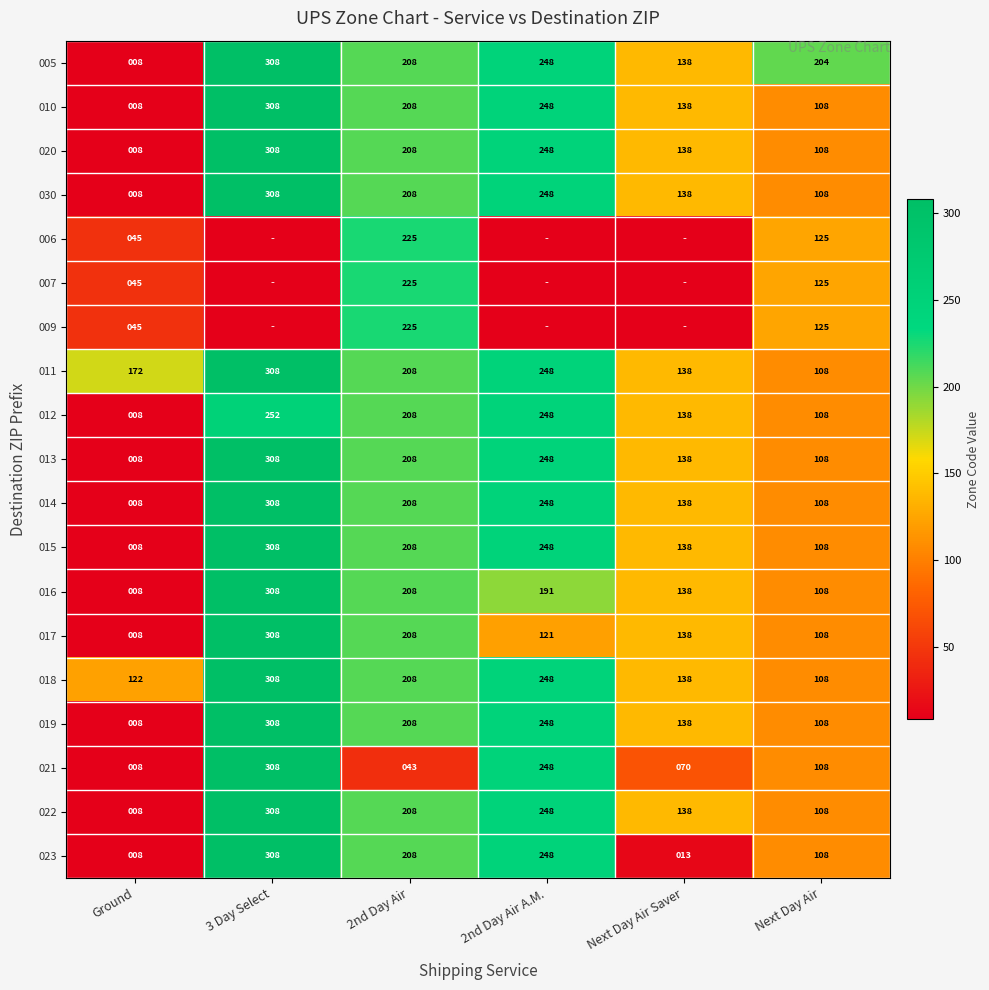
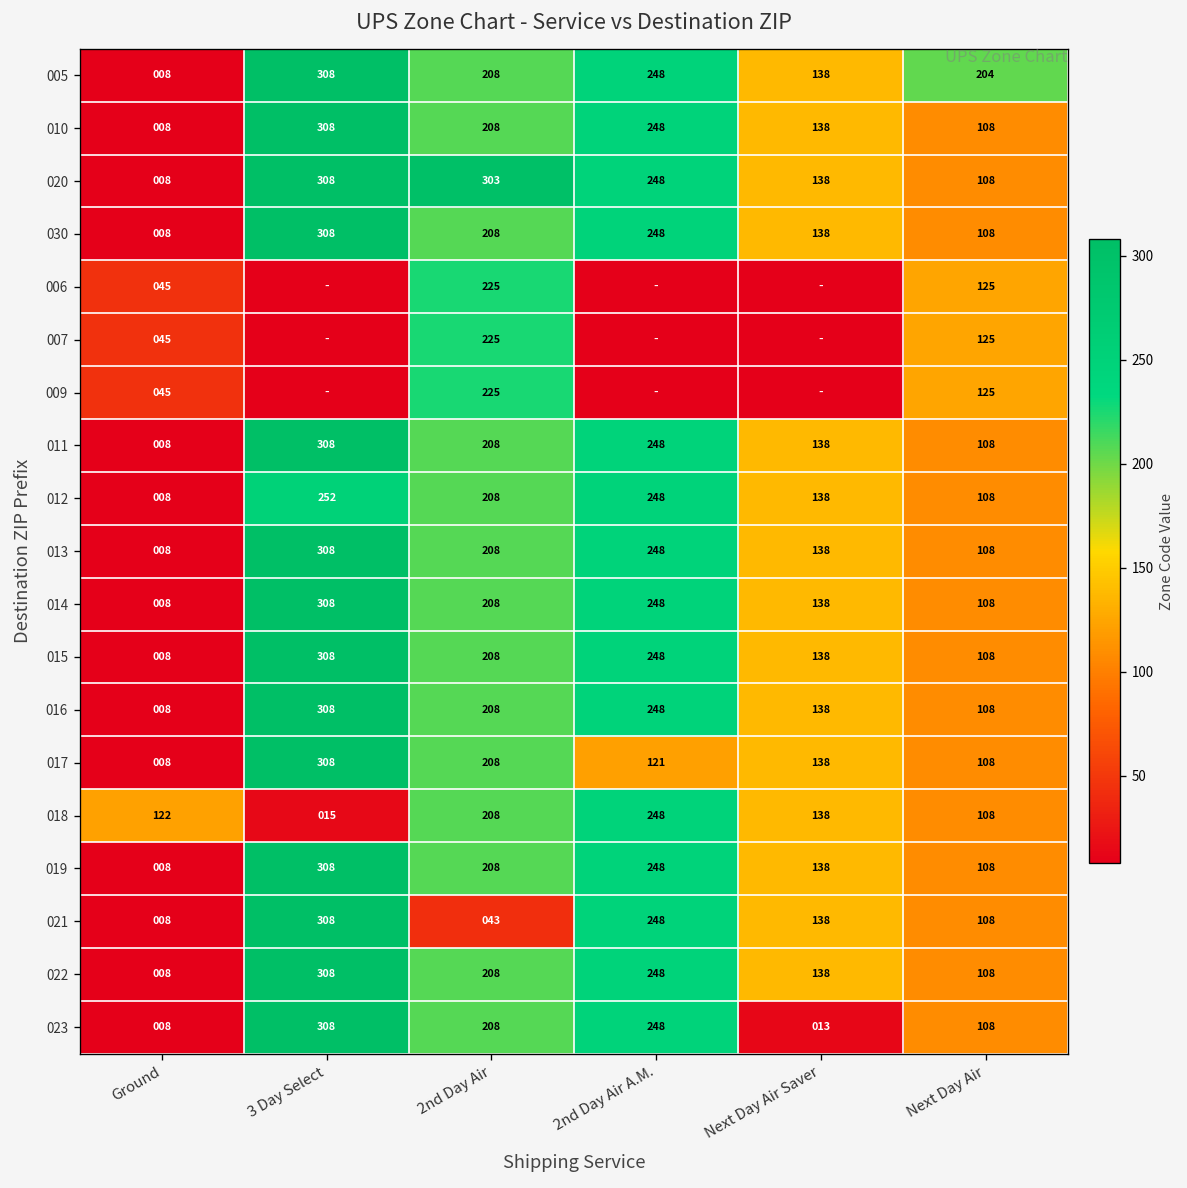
020, 2nd Day Air: 208 -> 303
011, Ground: 172 -> 008
016, 2nd Day Air A.M.: 191 -> 248
018, 3 Day Select: 308 -> 015
021, Next Day Air Saver: 070 -> 138
